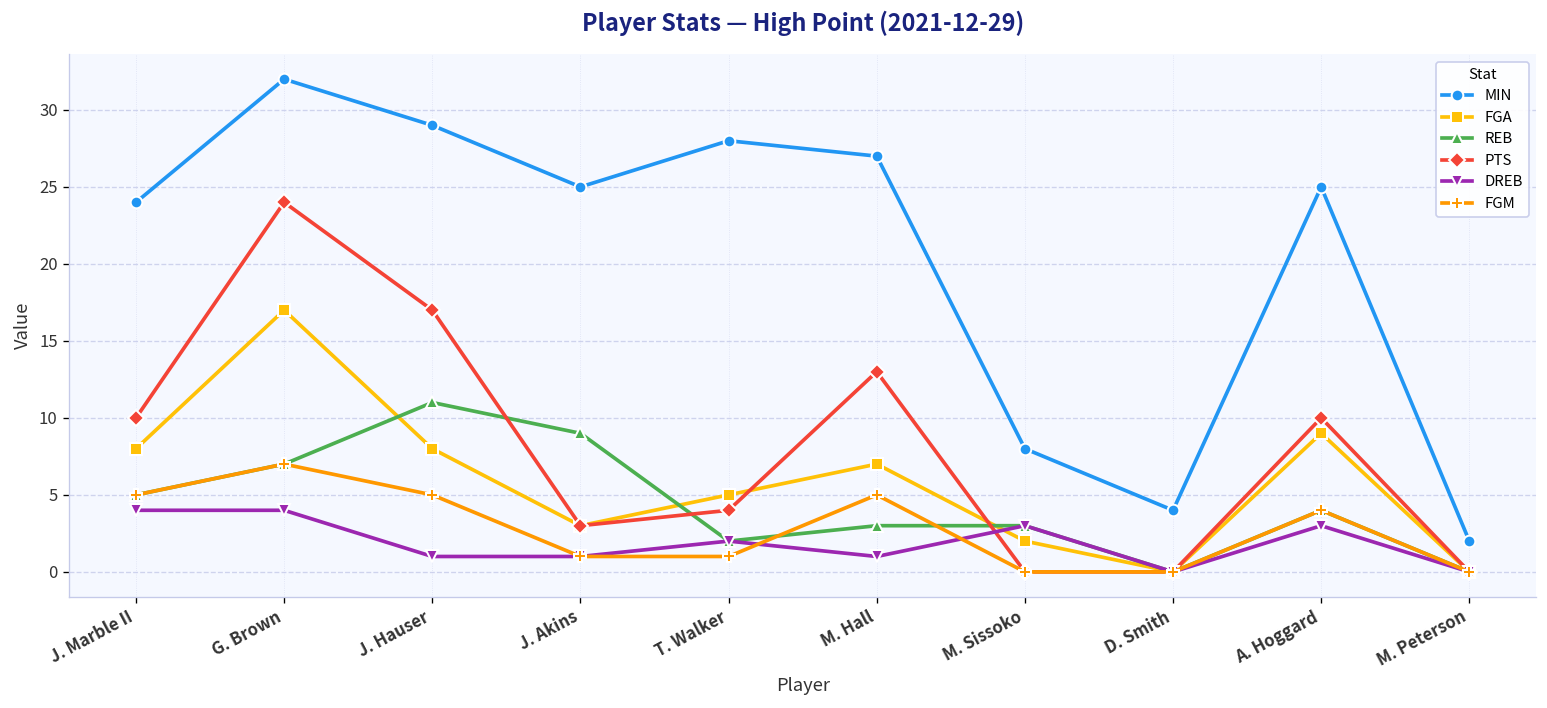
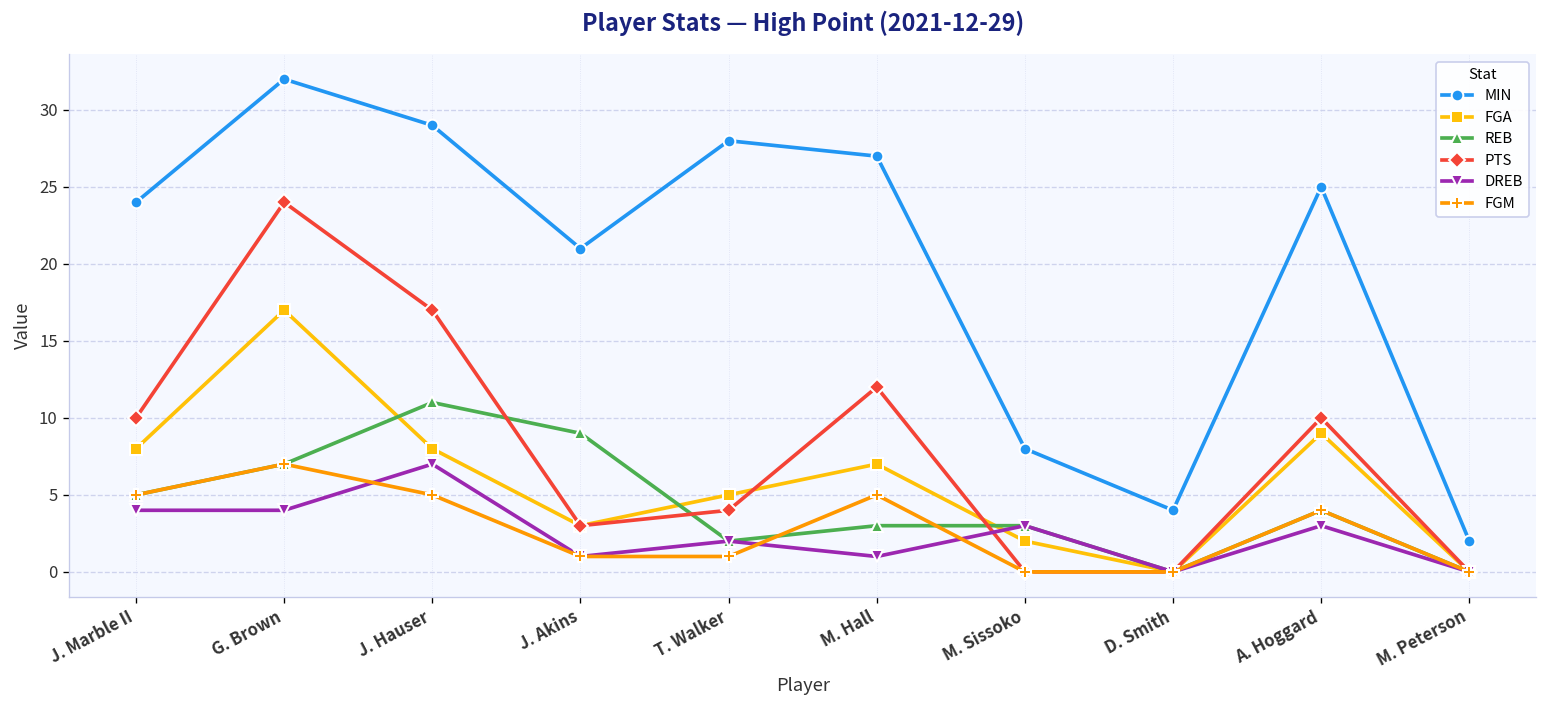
DREB, J. Hauser: 1 -> 7
MIN, J. Akins: 25 -> 21
PTS, M. Hall: 13 -> 12
